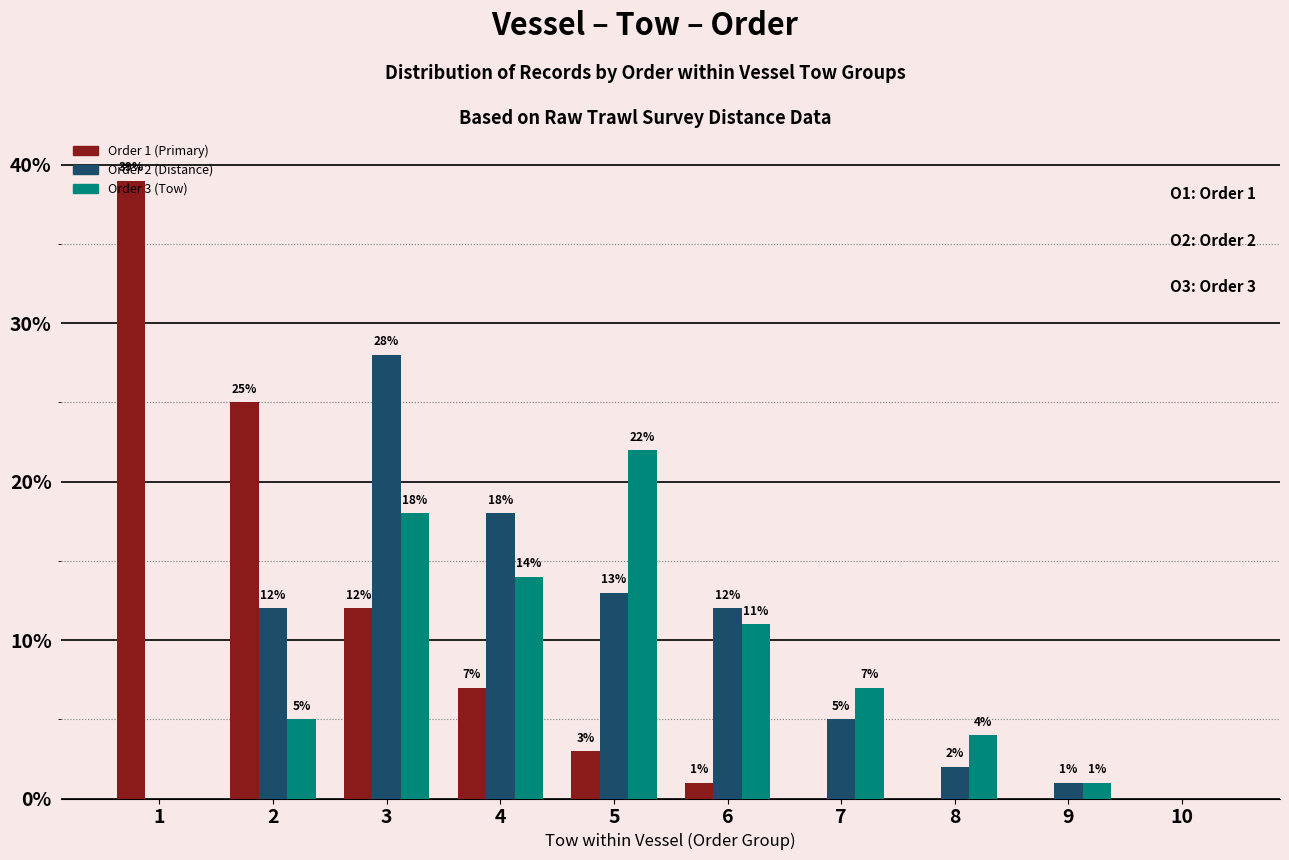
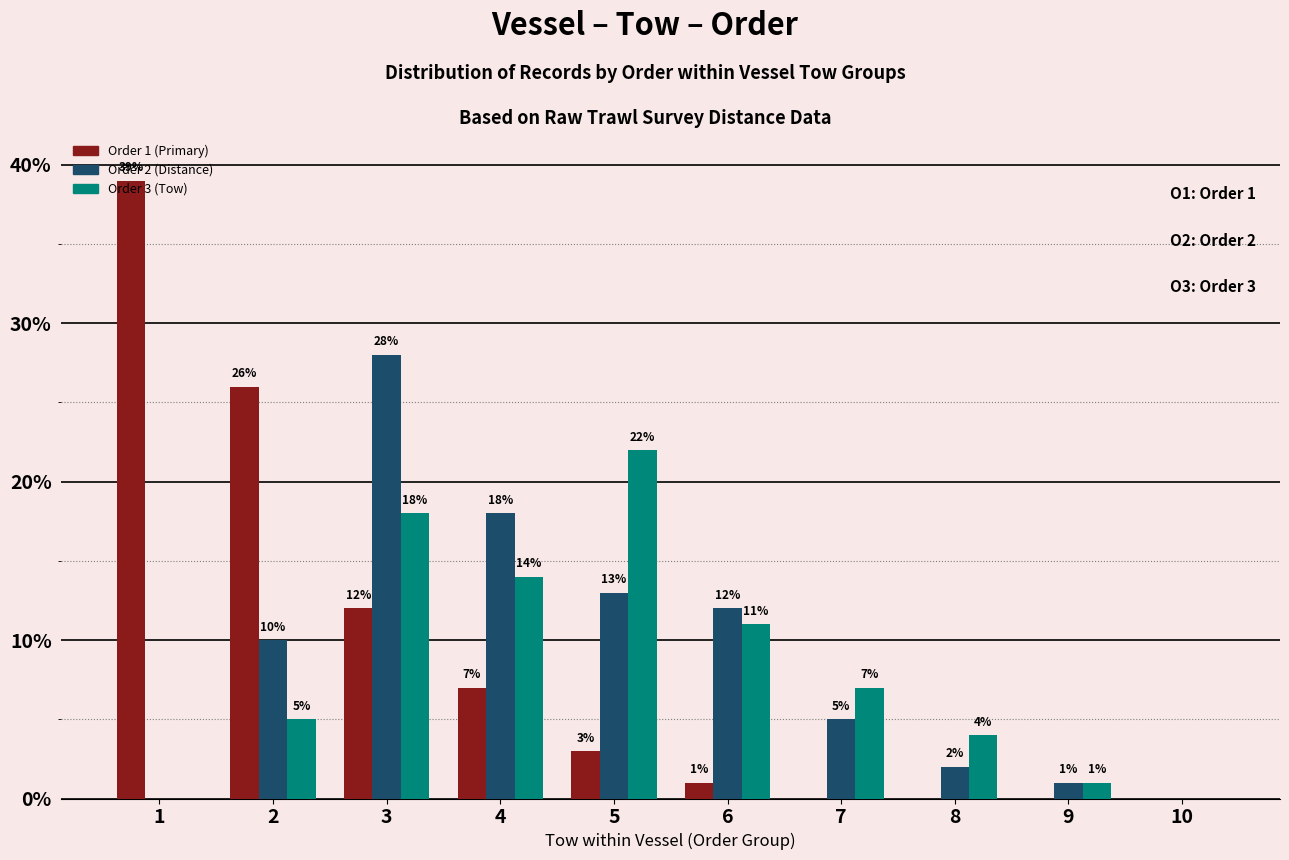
Order 1 (Primary), 2: 25% -> 26%
Order 2 (Distance), 2: 12% -> 10%
